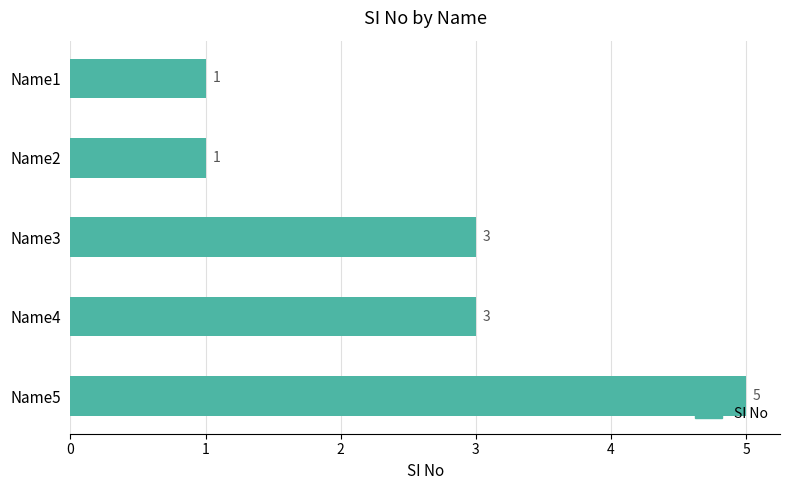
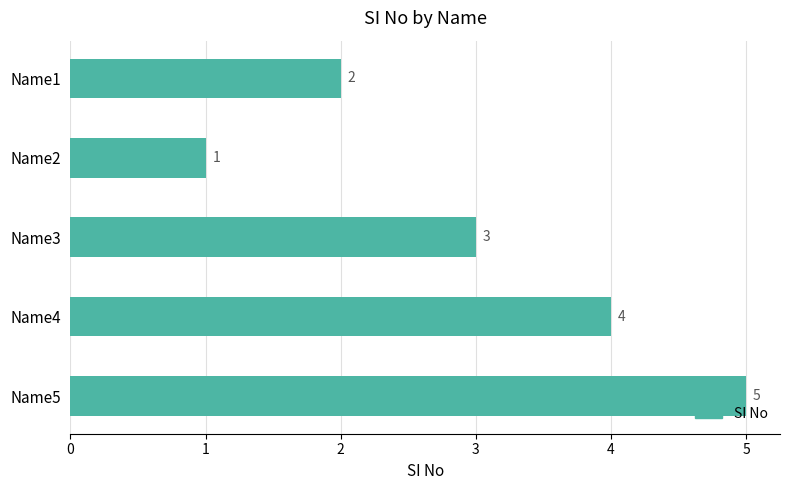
Name1: 1 -> 2
Name4: 3 -> 4
